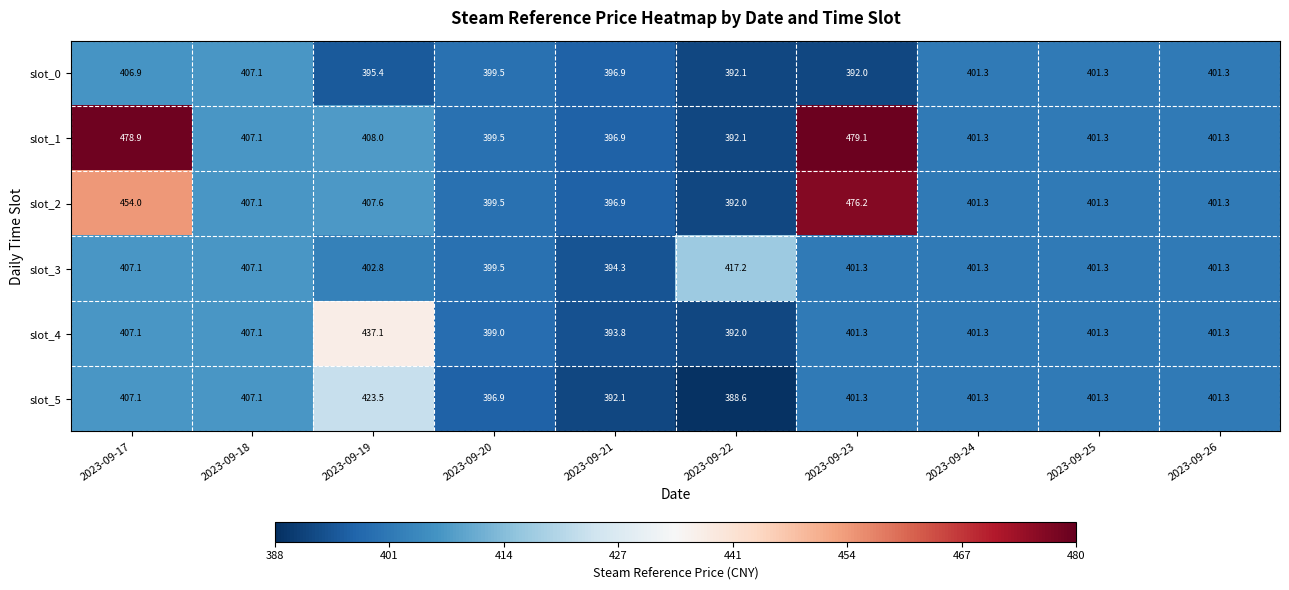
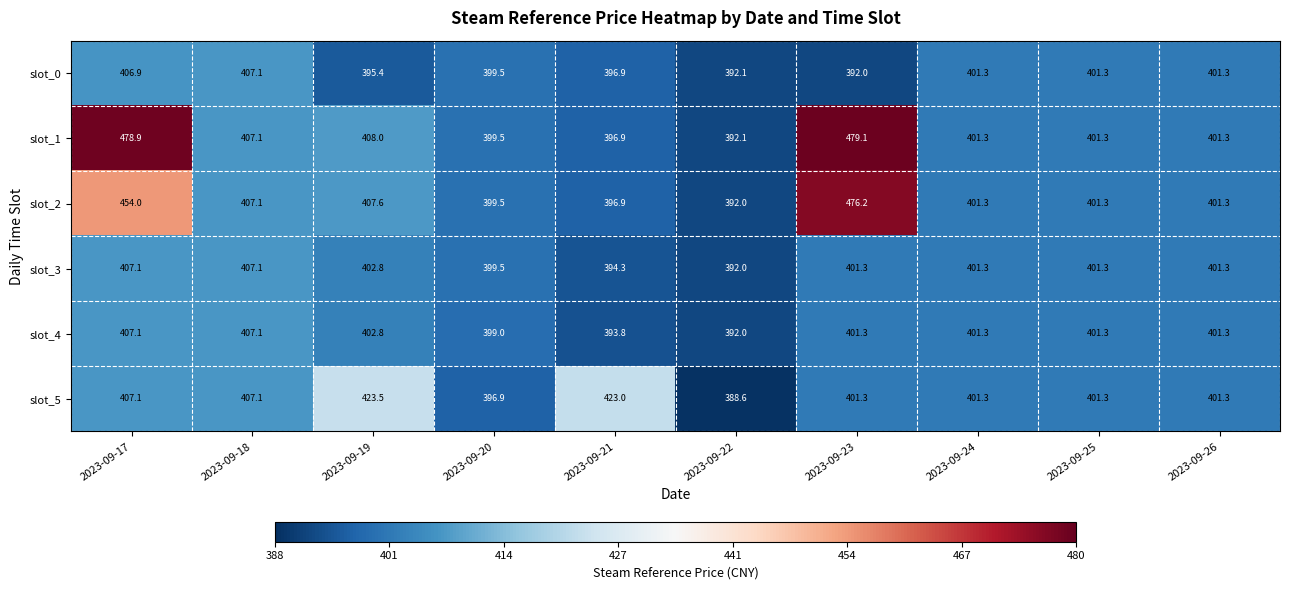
slot_3, 2023-09-22: 417.2 -> 392.0
slot_4, 2023-09-19: 437.1 -> 402.8
slot_5, 2023-09-21: 392.1 -> 423.0
